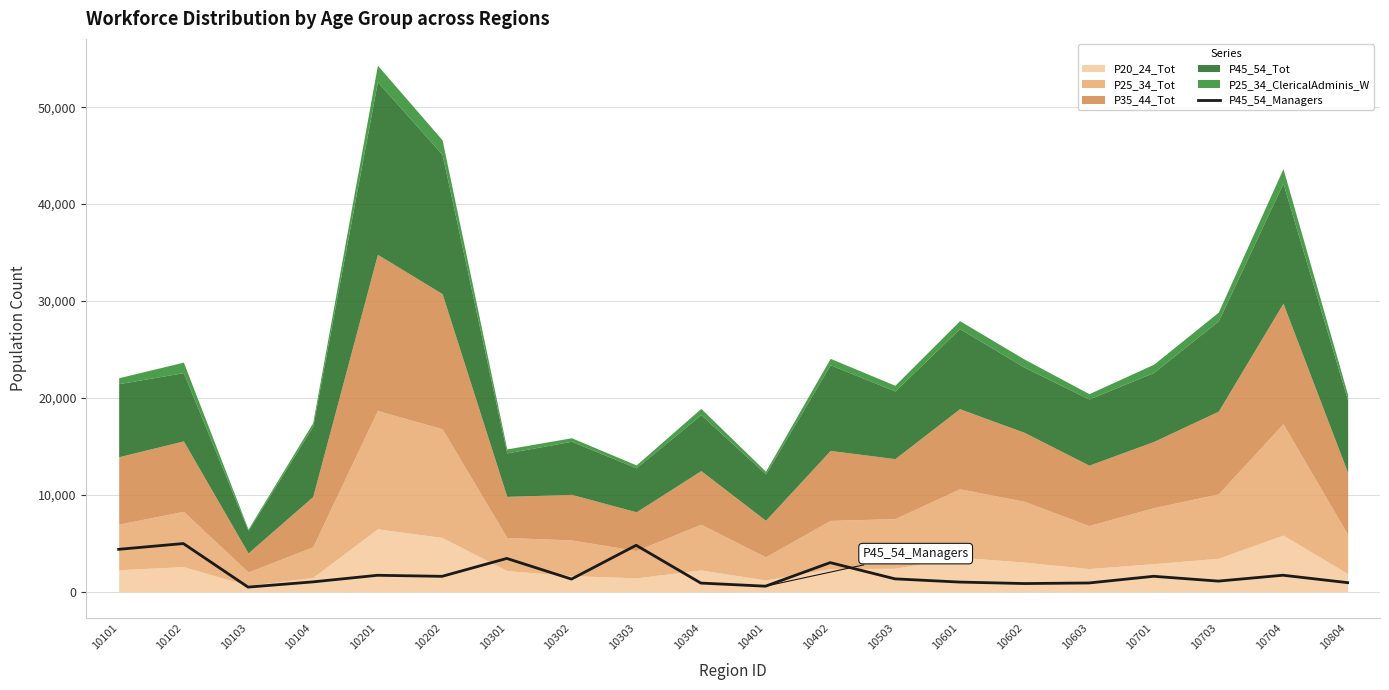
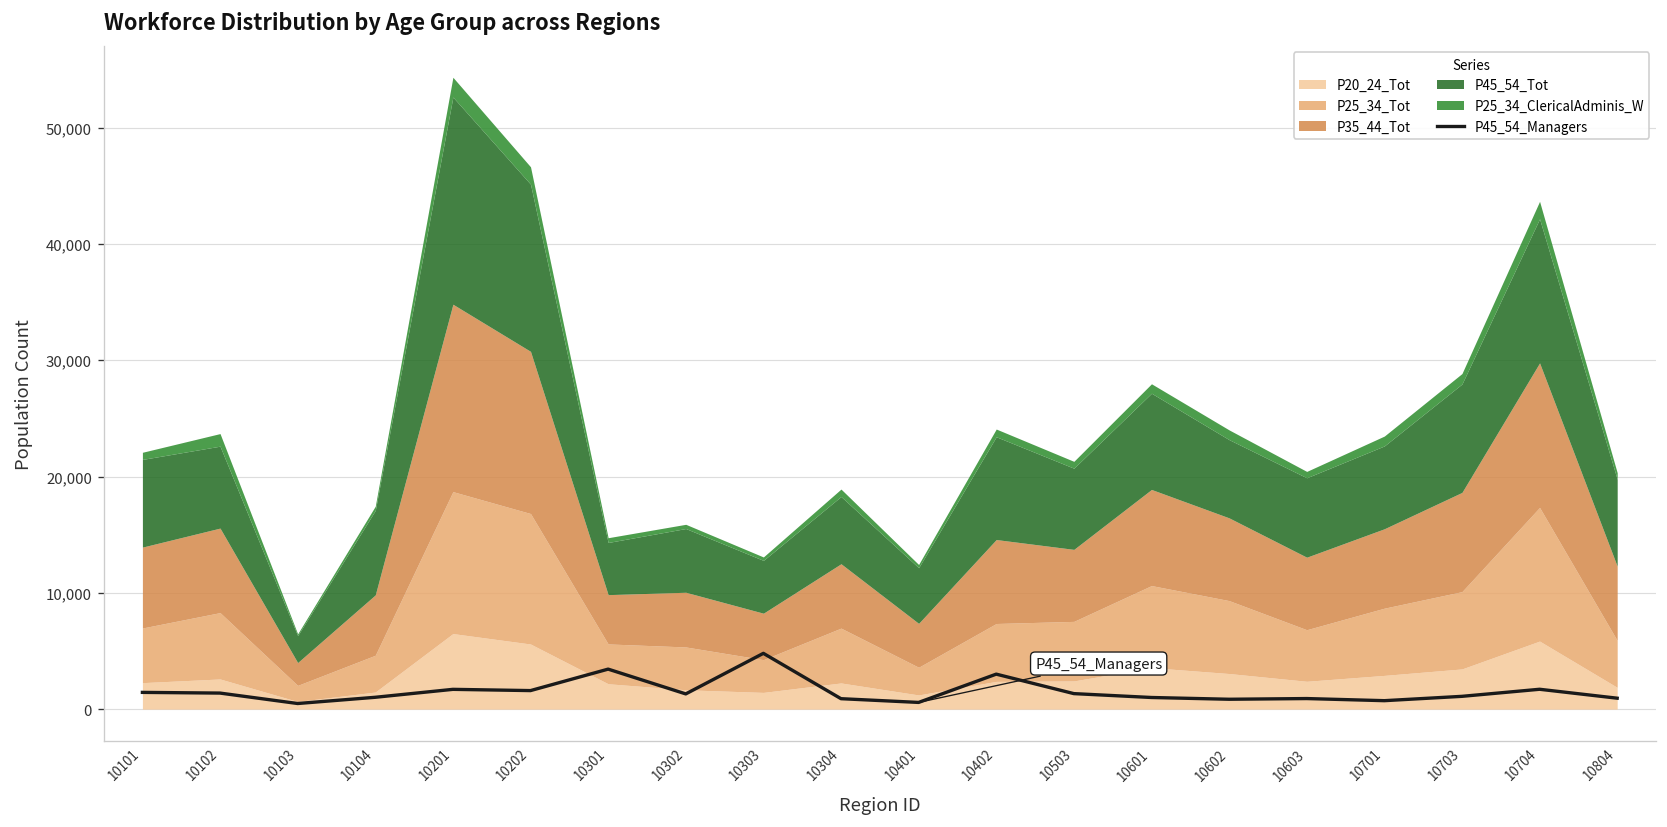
P45_54_Managers, 10101: 4,000 -> 1,000
P45_54_Managers, 10102: 5,000 -> 1,000
P45_54_Managers, 10701: 2,000 -> 1,000
